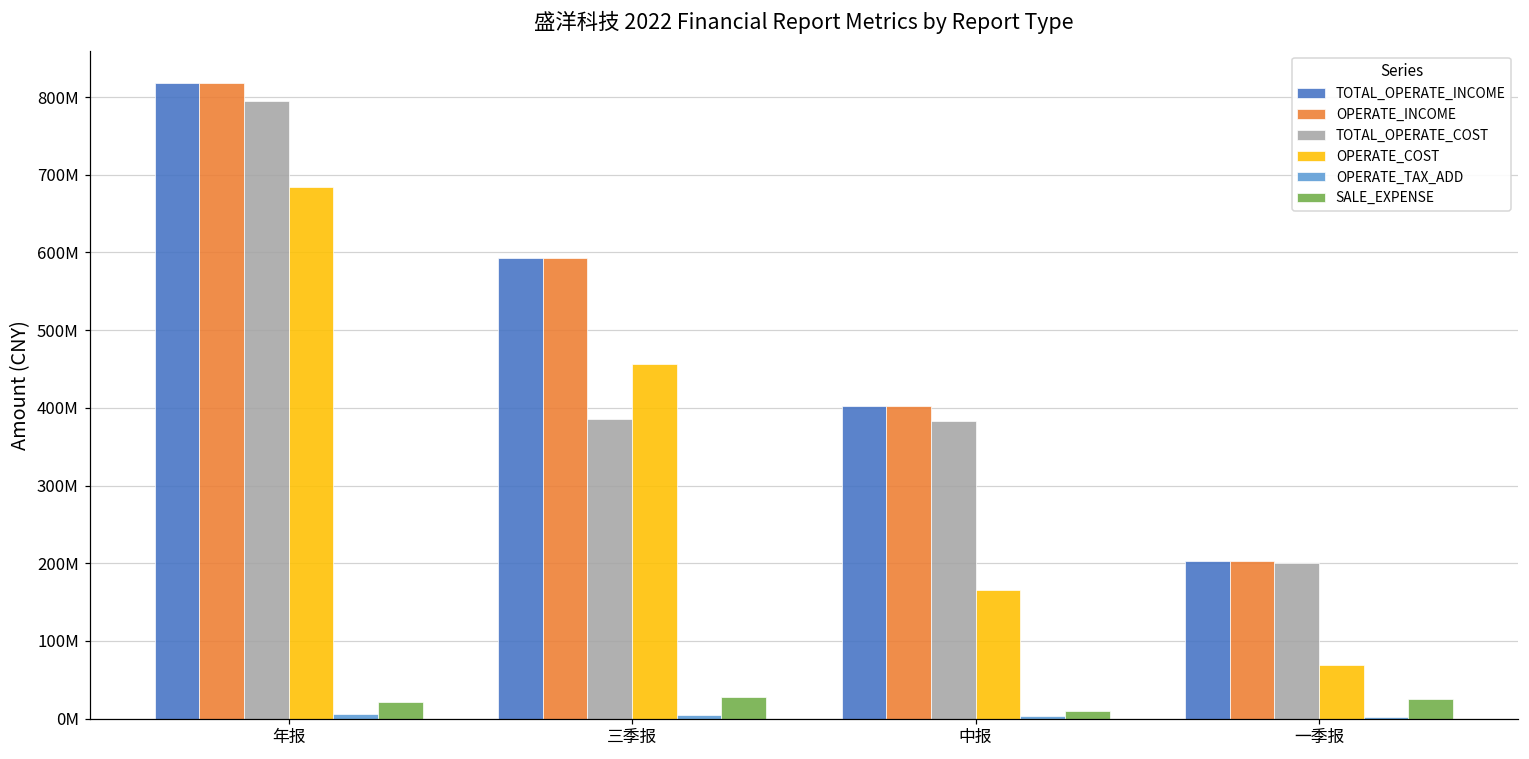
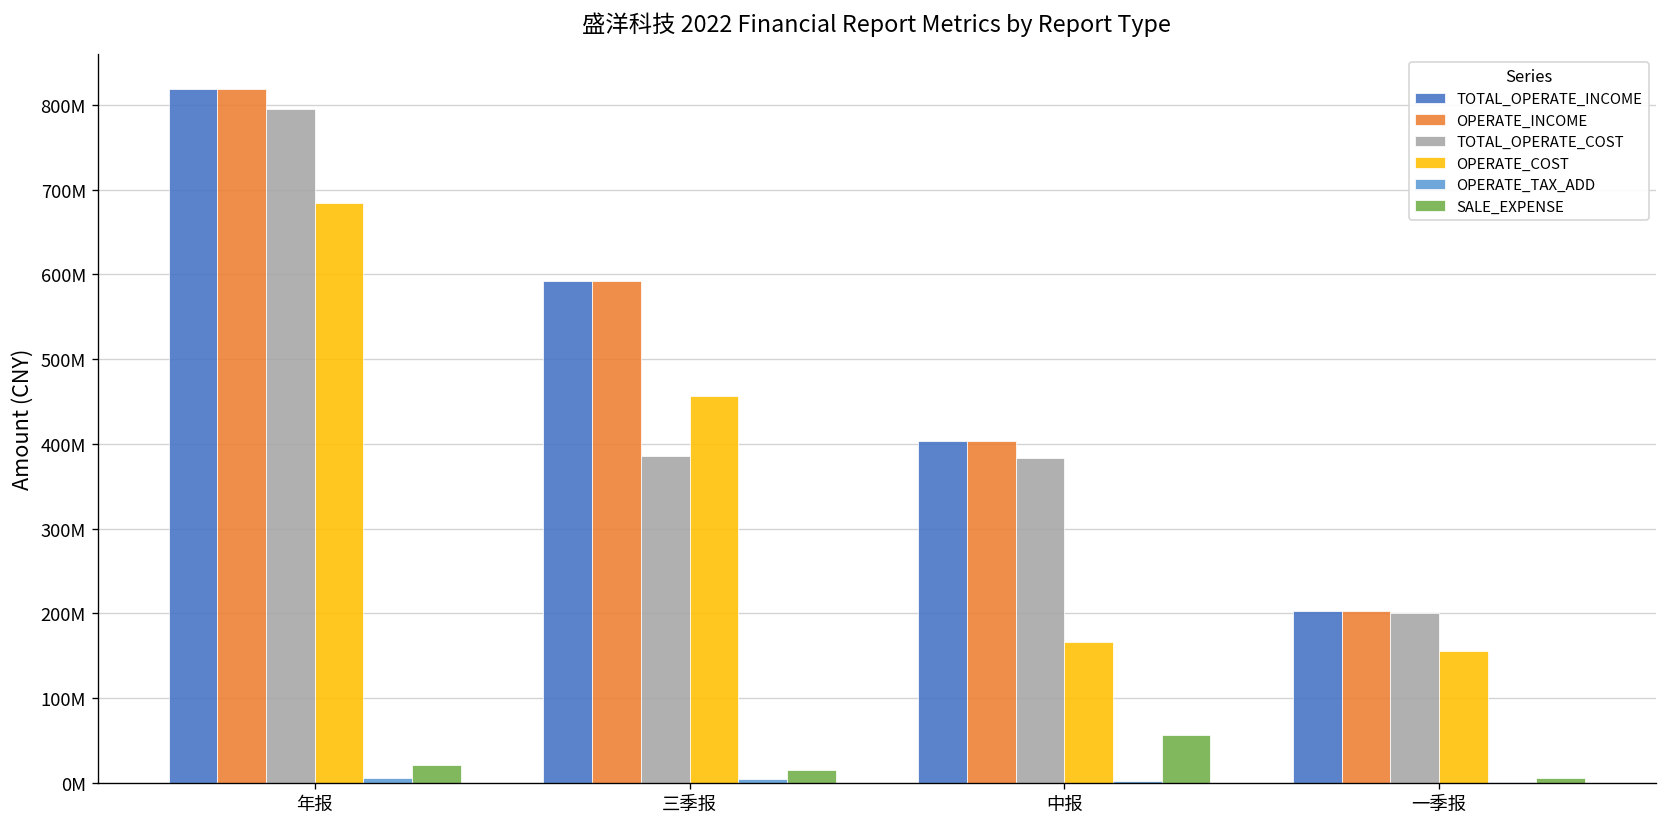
SALE_EXPENSE, 三季报: 30000000 -> 10000000
SALE_EXPENSE, 中报: 10000000 -> 60000000
OPERATE_COST, 一季报: 70000000 -> 160000000
SALE_EXPENSE, 一季报: 30000000 -> 10000000
